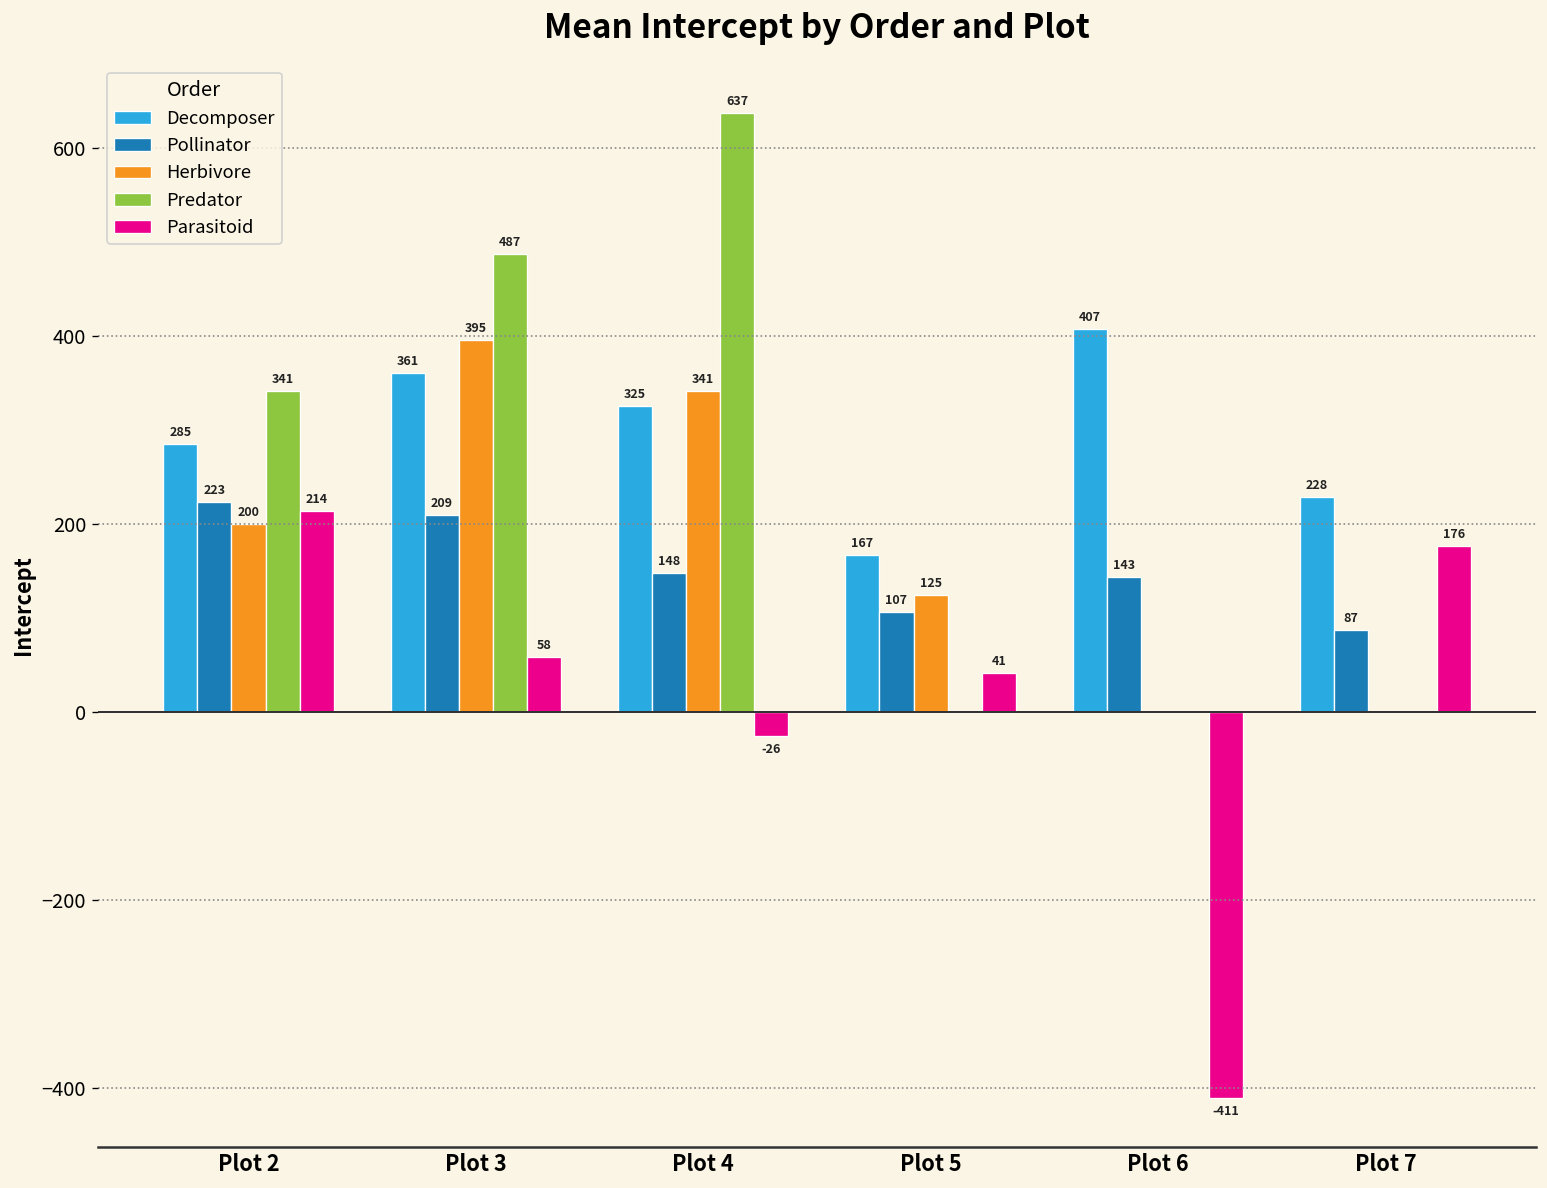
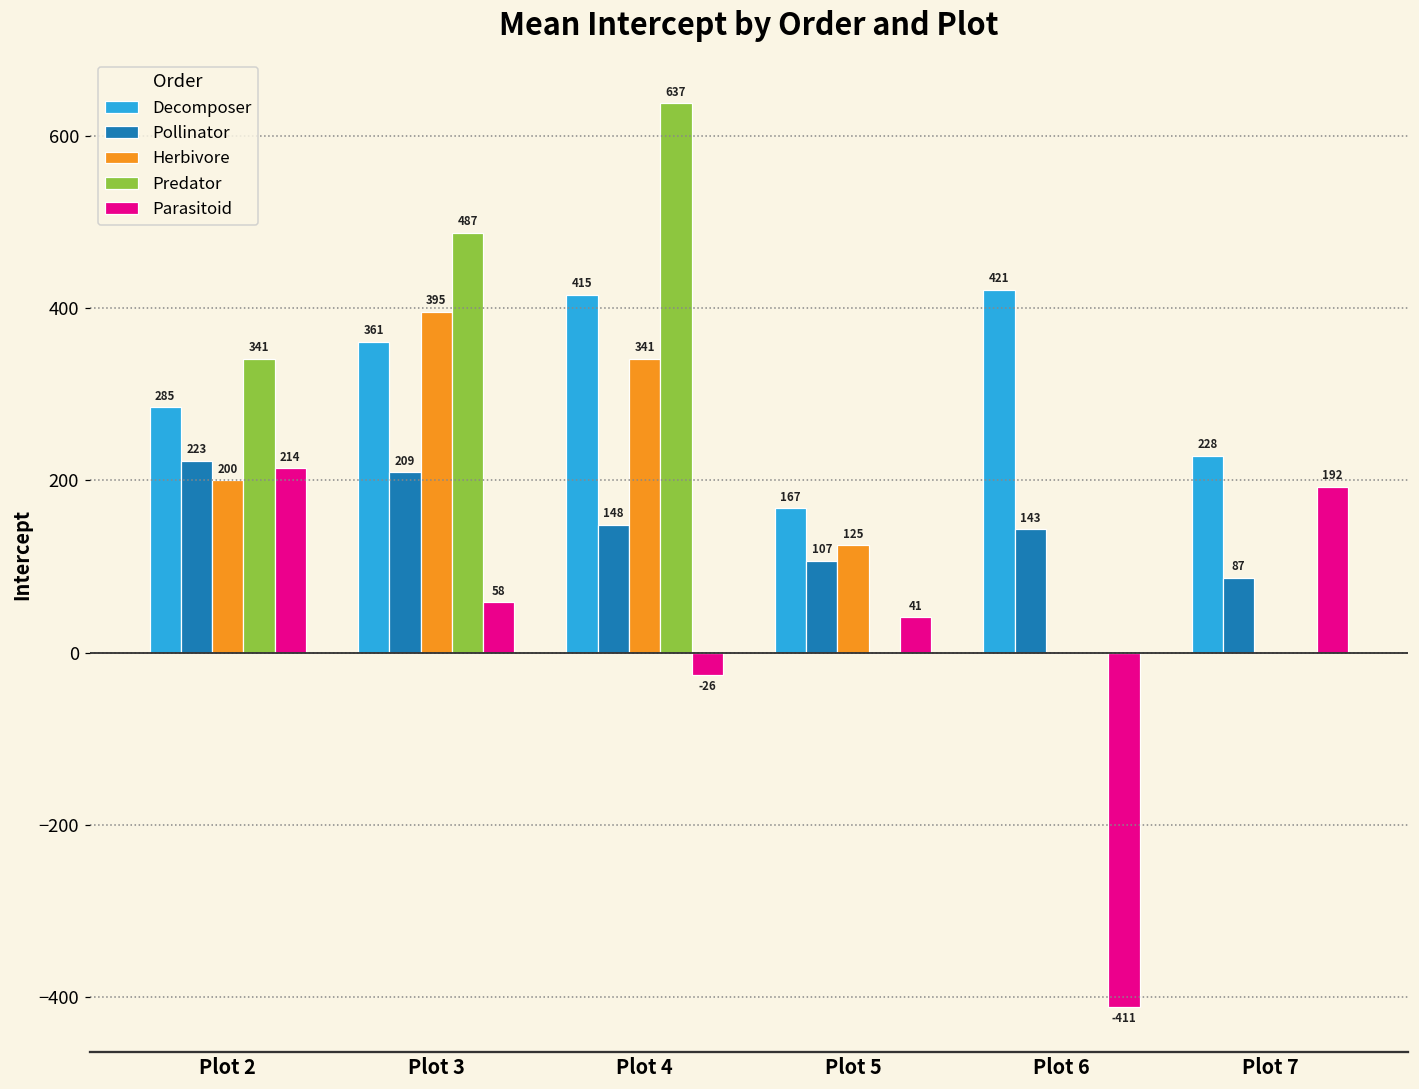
Decomposer, Plot 4: 325 -> 415
Decomposer, Plot 6: 407 -> 421
Parasitoid, Plot 7: 176 -> 192
